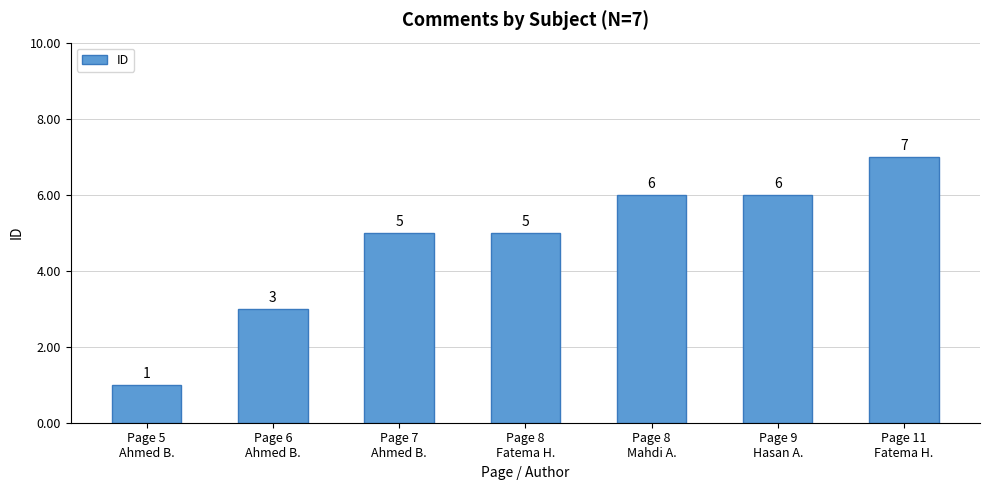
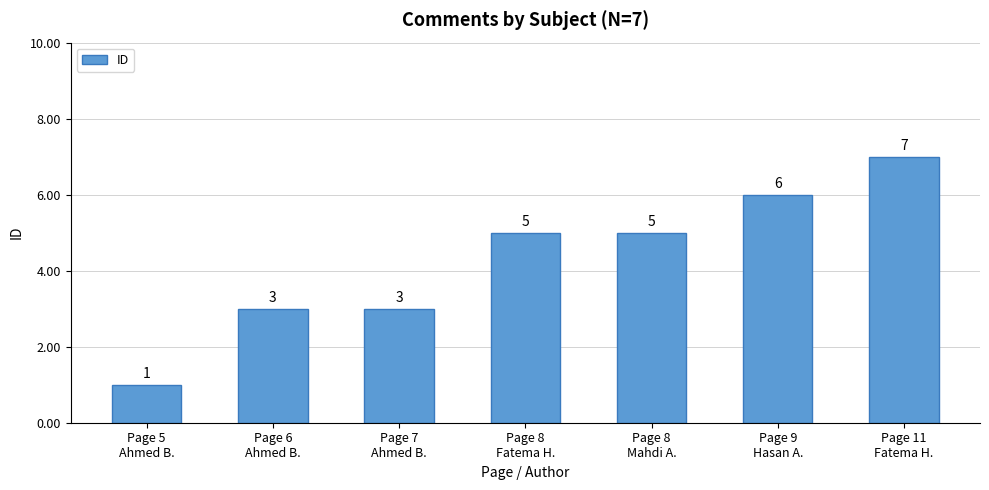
Page 7 Ahmed B.: 5 -> 3
Page 8 Mahdi A.: 6 -> 5
